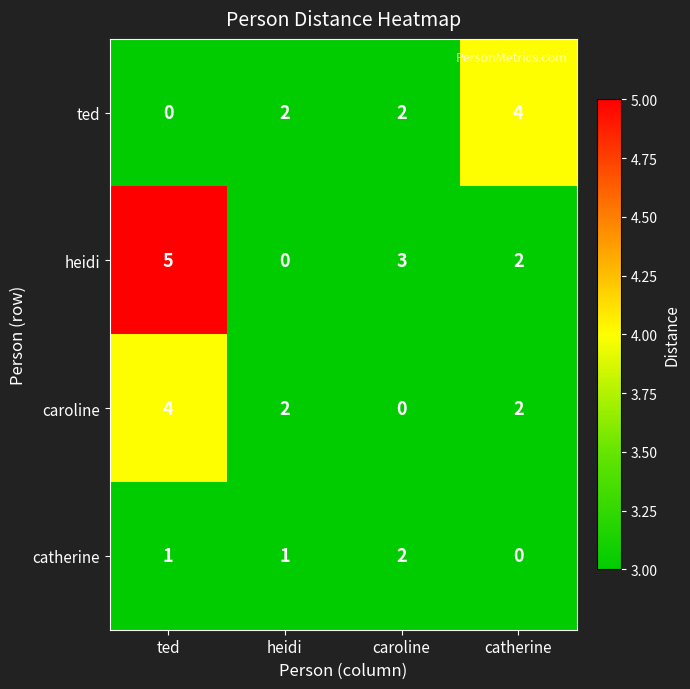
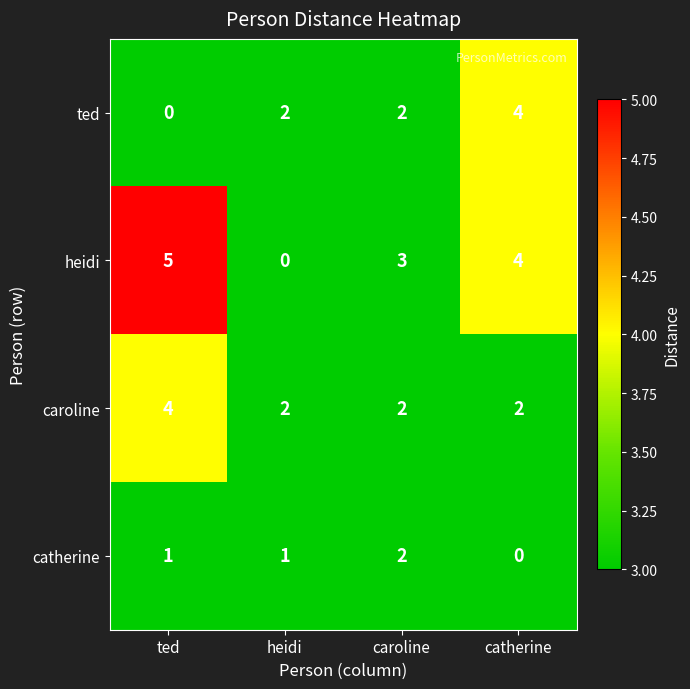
heidi, catherine: 2 -> 4
caroline, caroline: 0 -> 2
